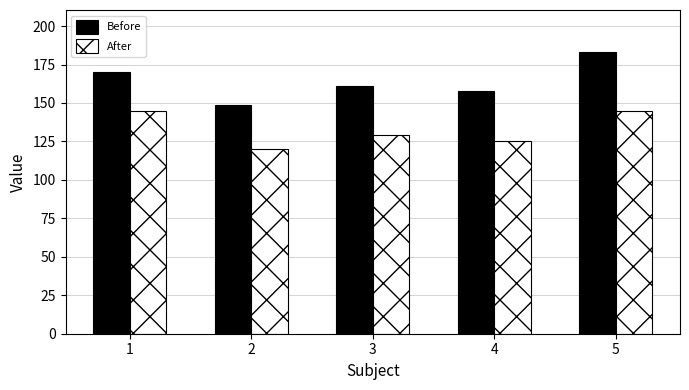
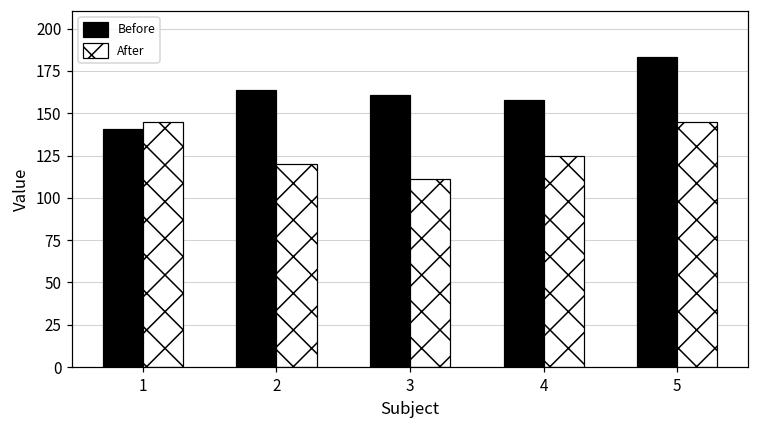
Before, 1: 170 -> 141
Before, 2: 149 -> 164
After, 3: 129 -> 111
